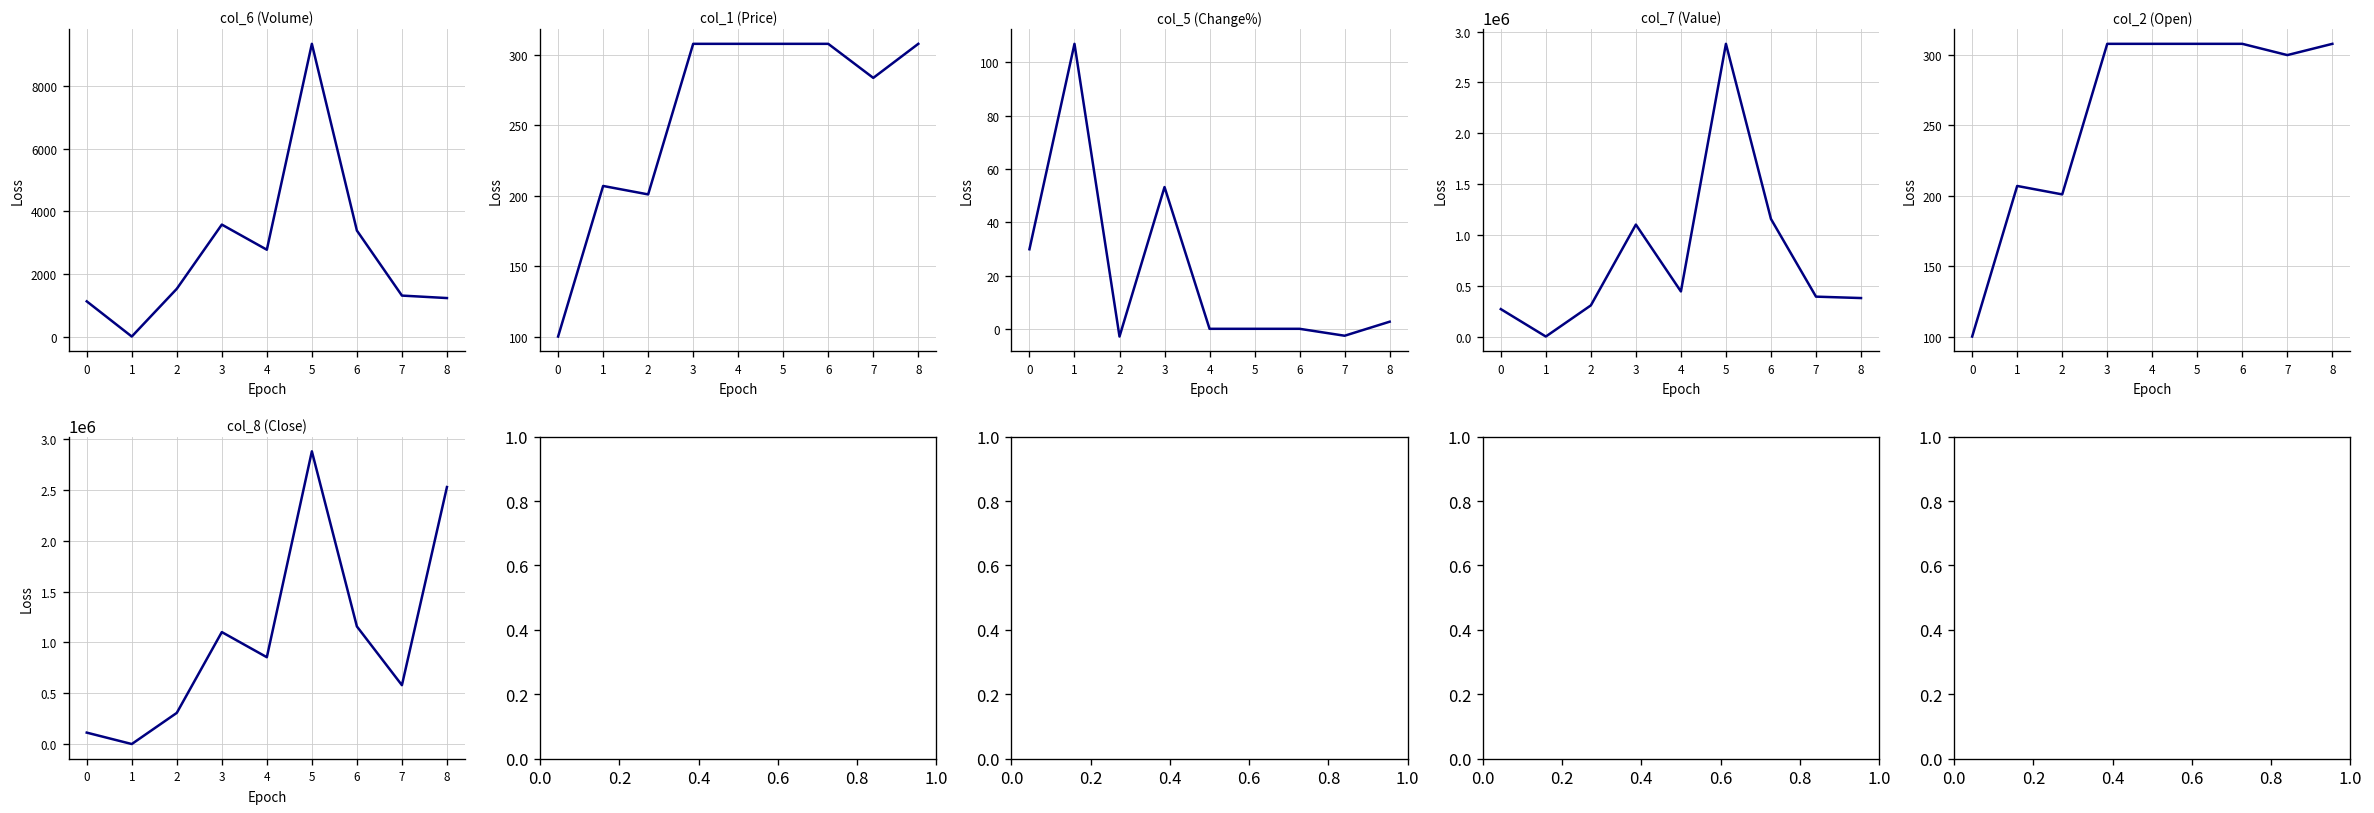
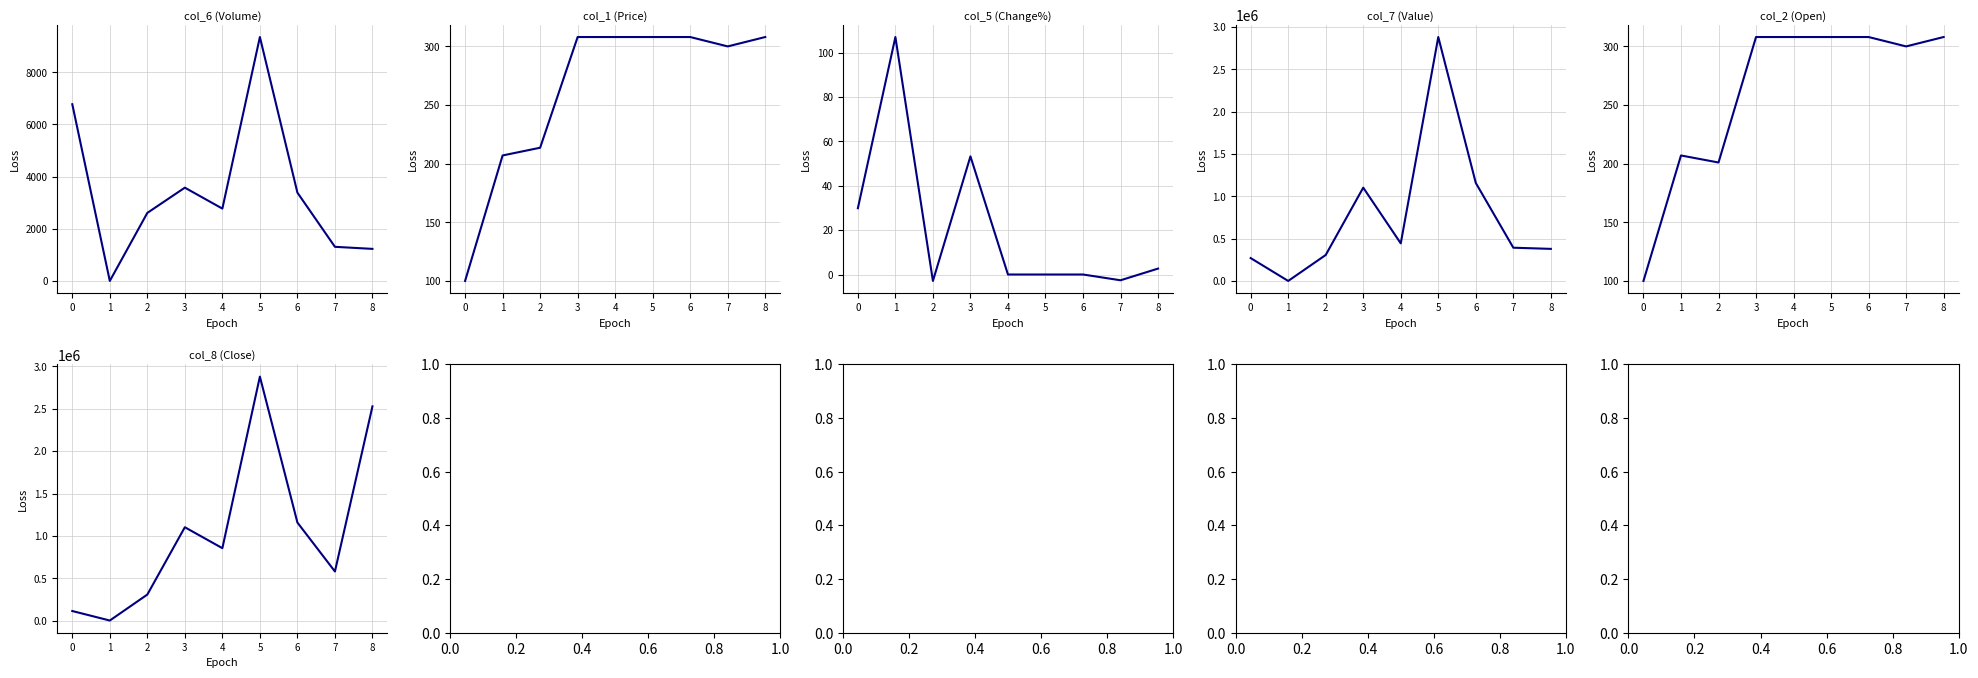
col_6 (Volume), 0: 1100 -> 6800
col_6 (Volume), 2: 1500 -> 2600
col_1 (Price), 2: 201 -> 214
col_1 (Price), 7: 284 -> 300
